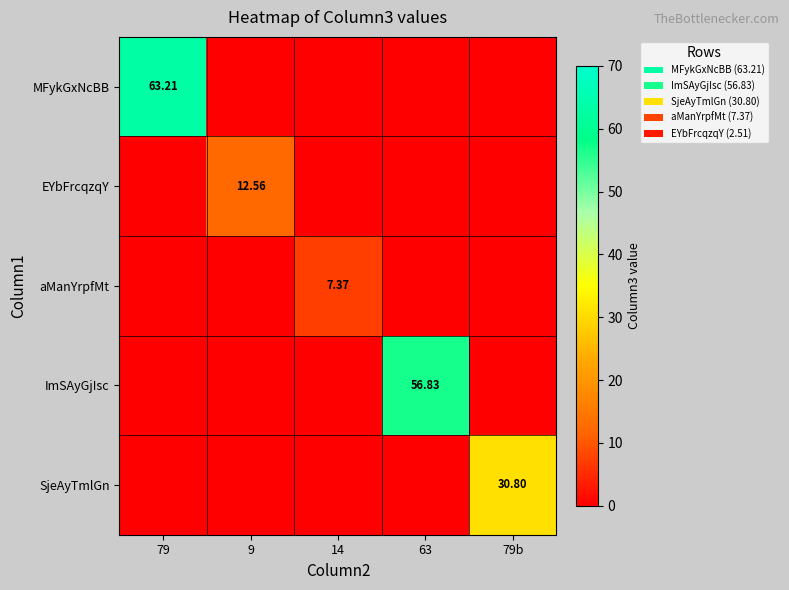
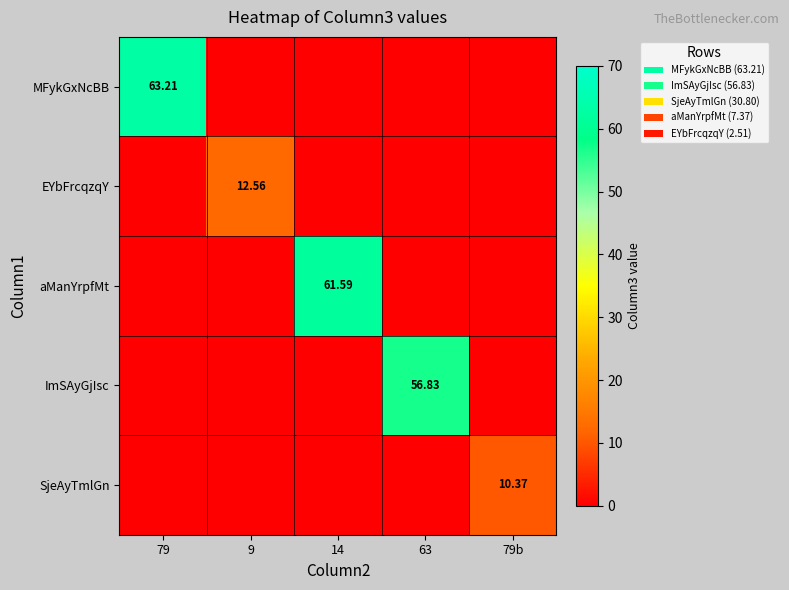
aManYrpfMt, 14: 7.37 -> 61.59
SjeAyTmlGn, 79b: 30.80 -> 10.37
